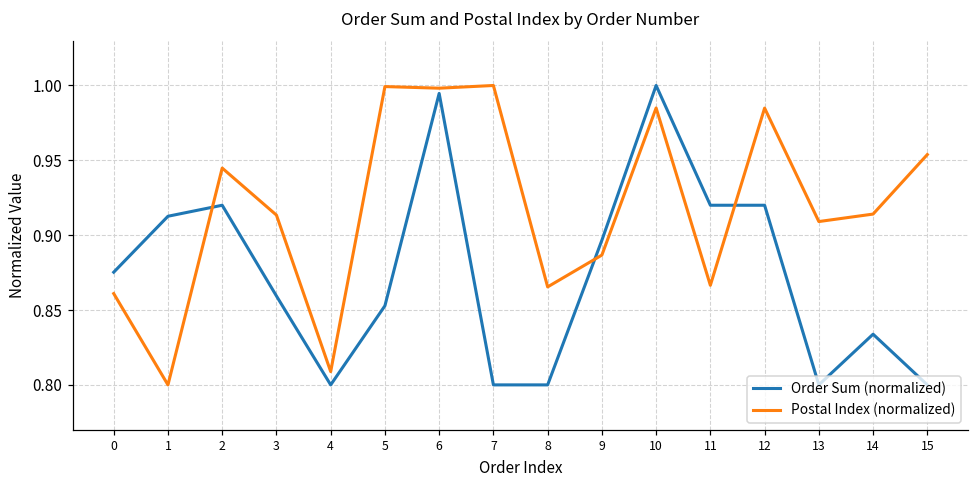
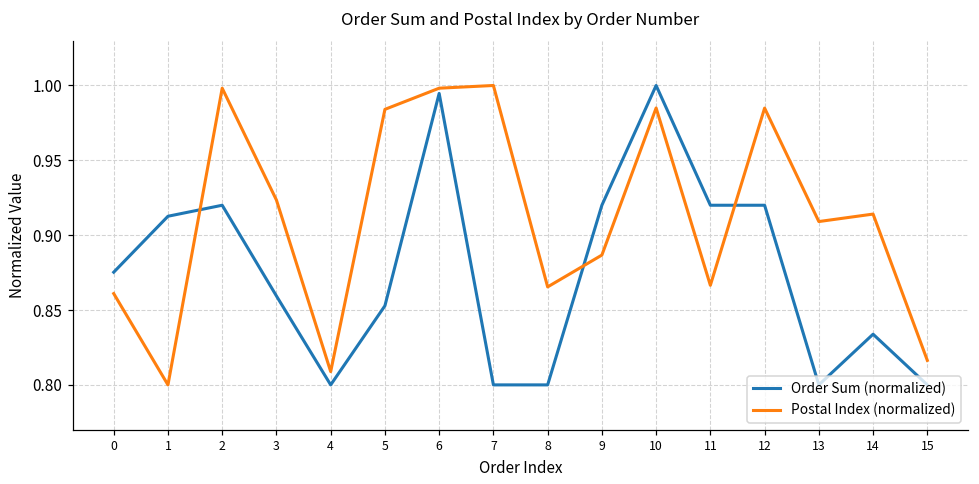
Postal Index (normalized), 2: 0.945 -> 0.998
Postal Index (normalized), 3: 0.913 -> 0.923
Postal Index (normalized), 5: 0.999 -> 0.984
Order Sum (normalized), 9: 0.897 -> 0.920
Postal Index (normalized), 15: 0.954 -> 0.816
